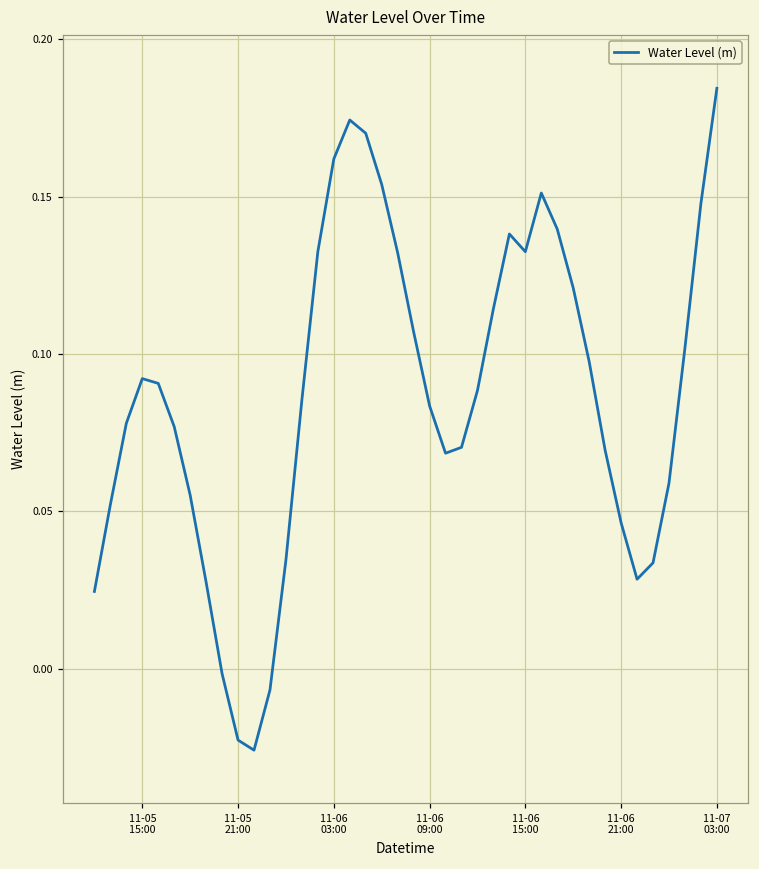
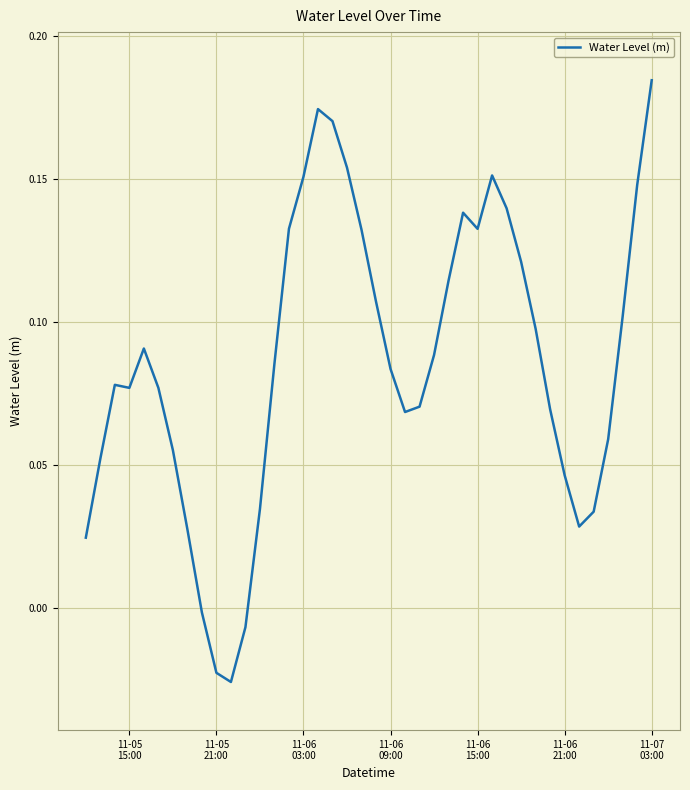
11-05 15:00: 0.092 -> 0.077
11-06 03:00: 0.162 -> 0.151
